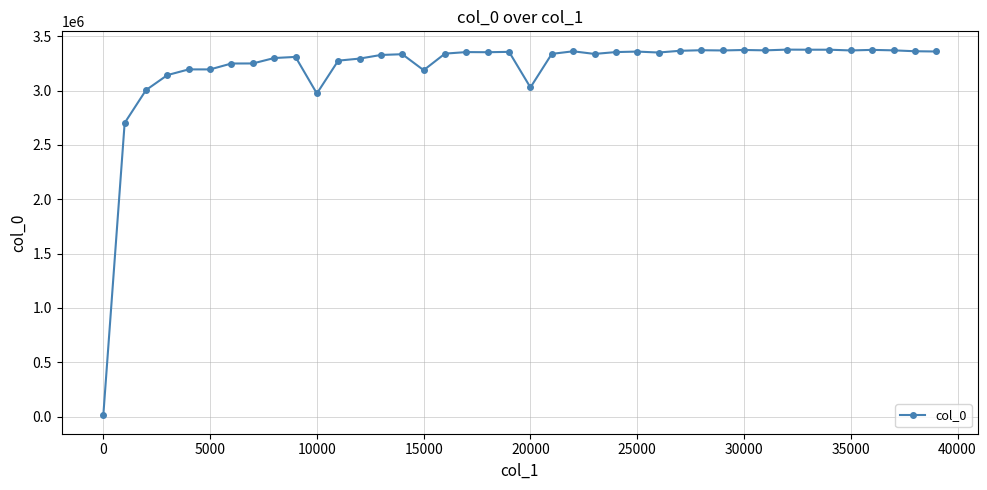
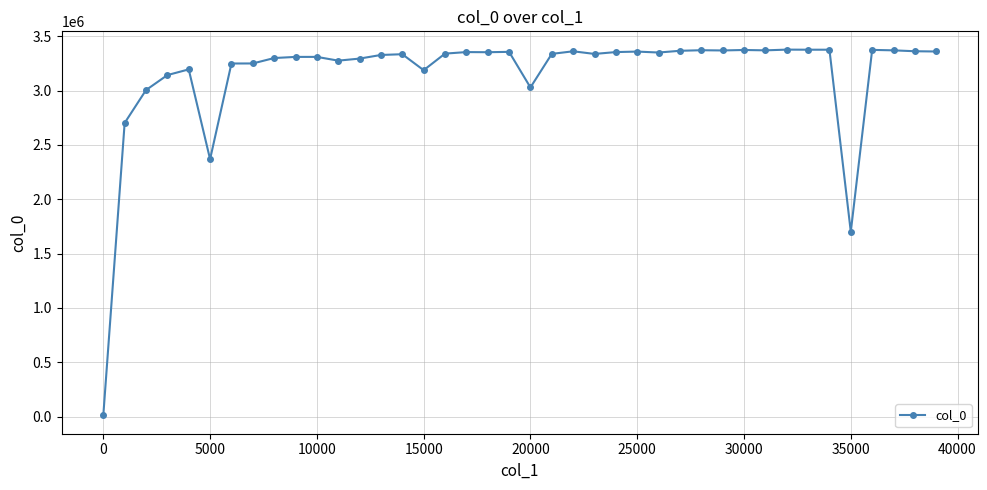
5000: 3200000 -> 2370000
10000: 2970000 -> 3310000
35000: 3370000 -> 1700000
